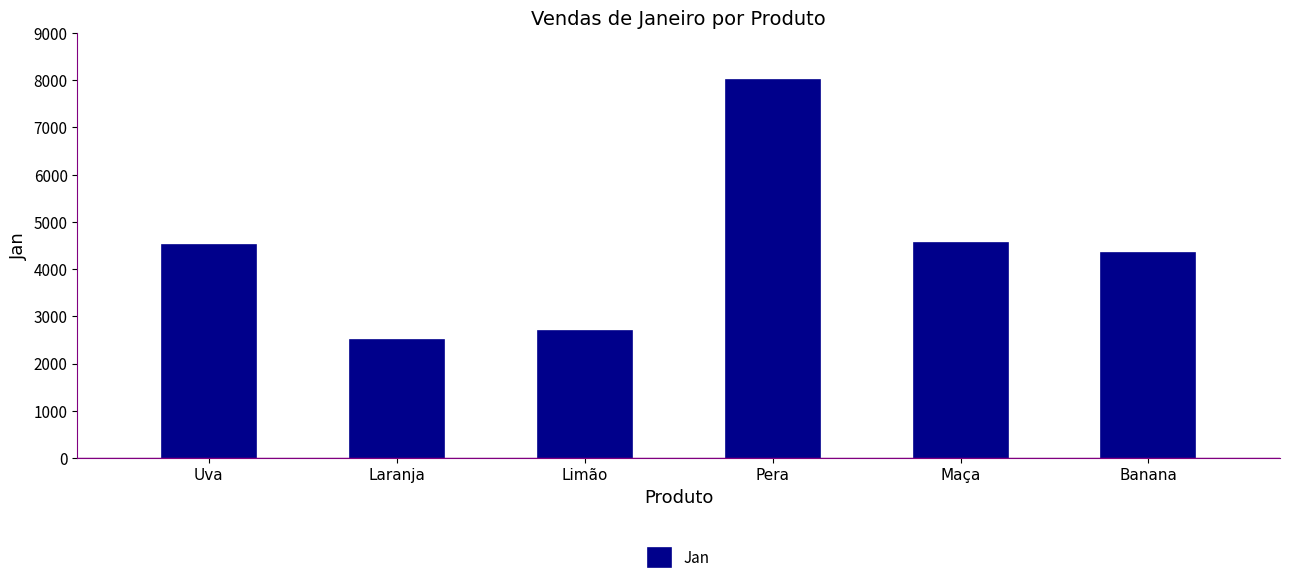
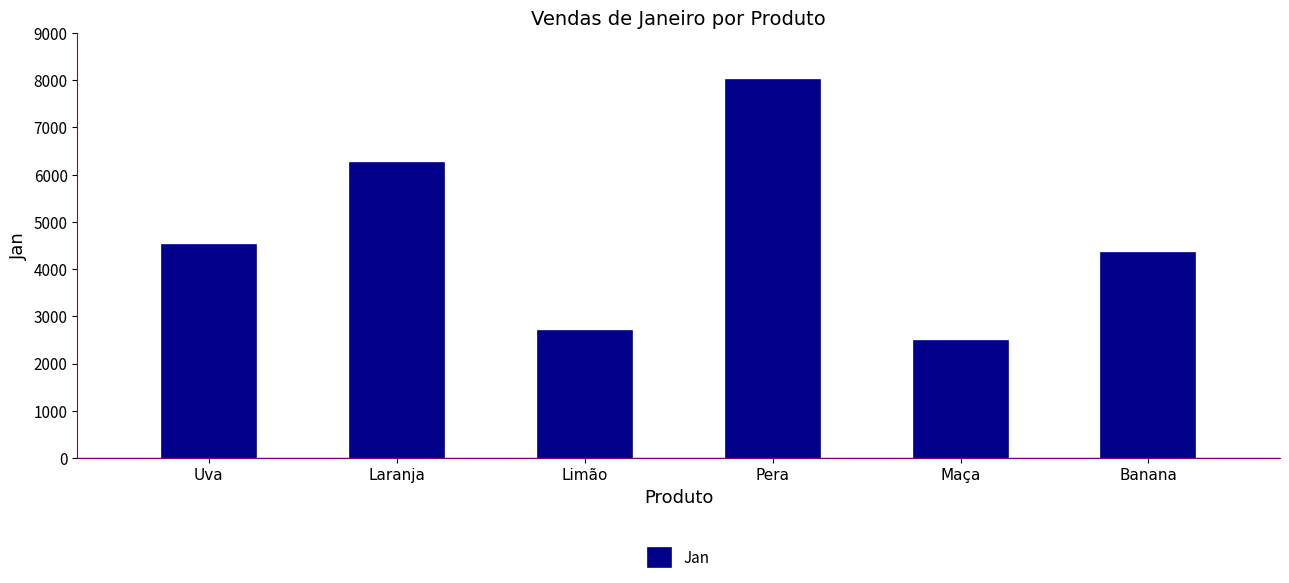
Laranja: 2500 -> 6300
Maça: 4600 -> 2500
